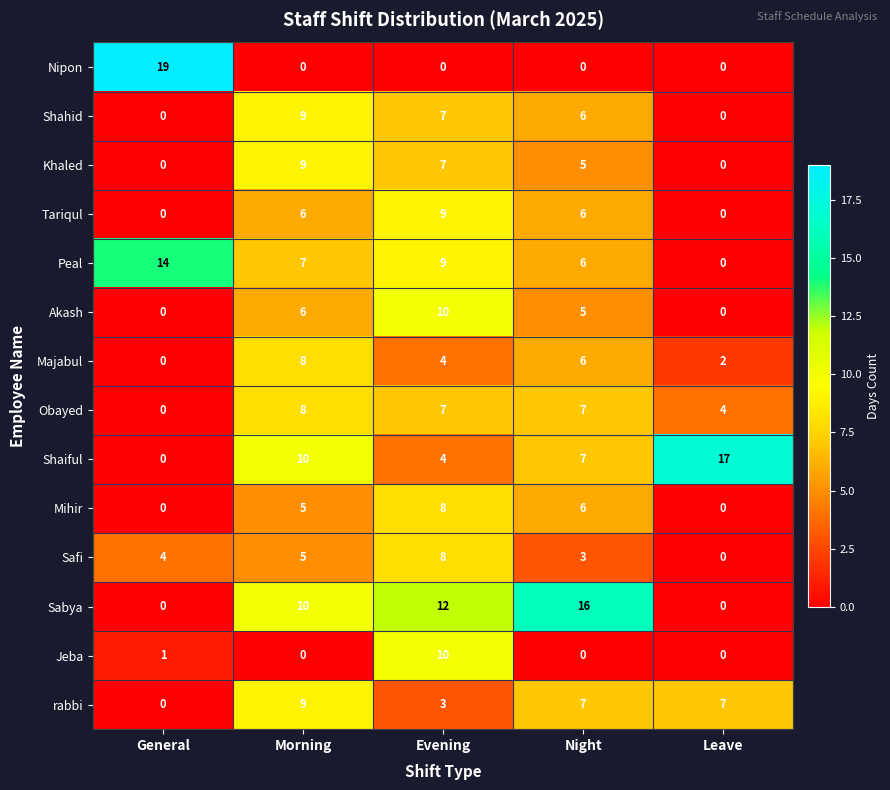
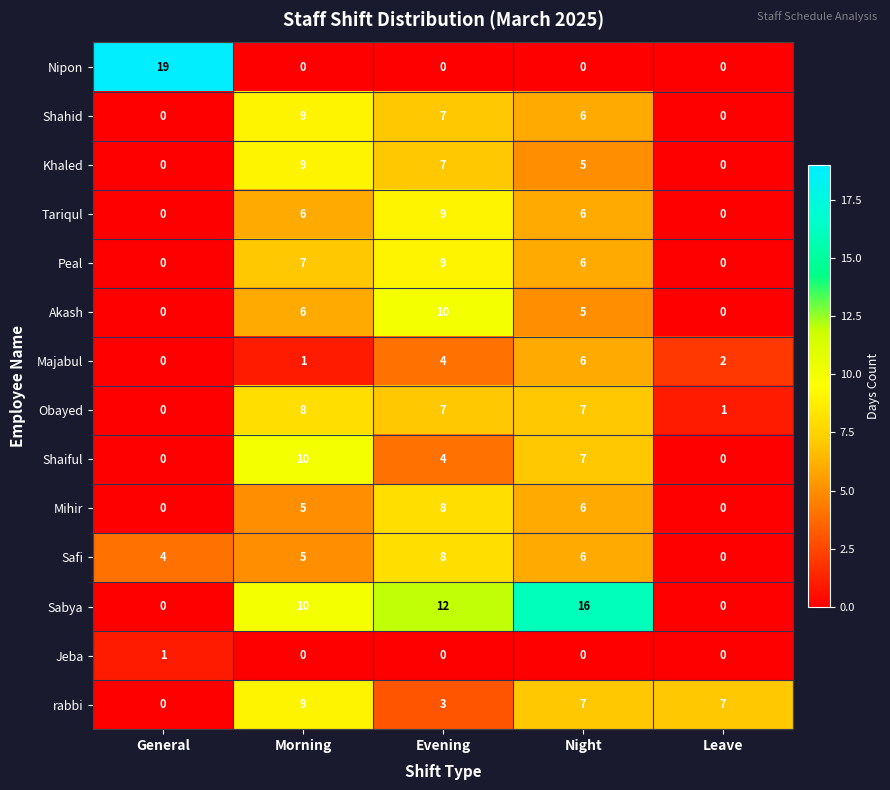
Peal, General: 14 -> 0
Majabul, Morning: 8 -> 1
Obayed, Leave: 4 -> 1
Shaiful, Leave: 17 -> 0
Safi, Night: 3 -> 6
Jeba, Evening: 10 -> 0
